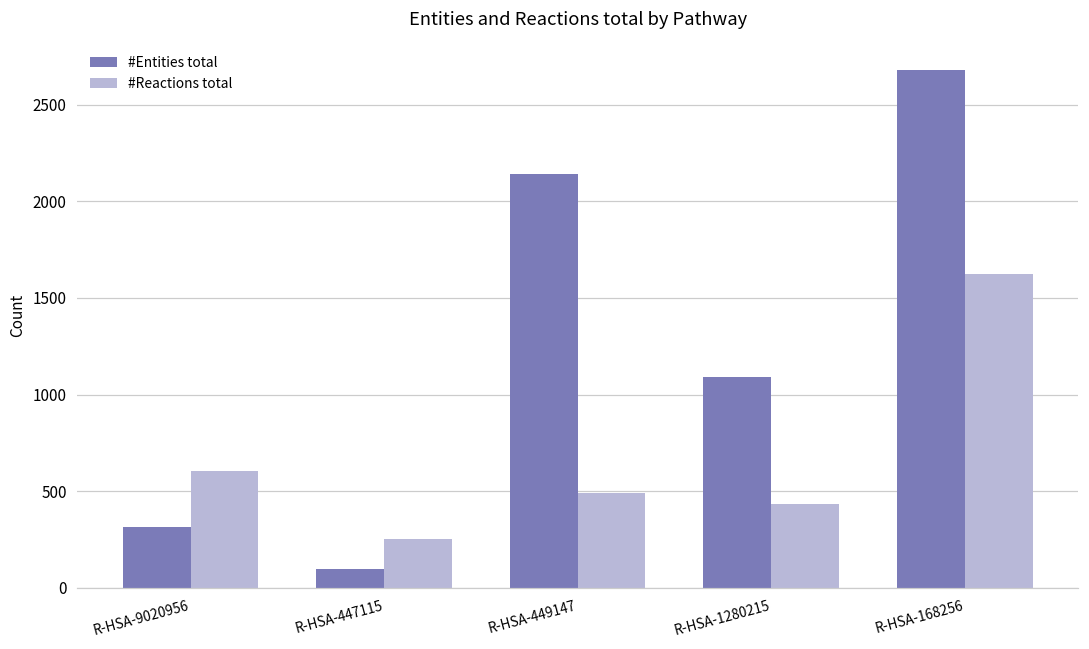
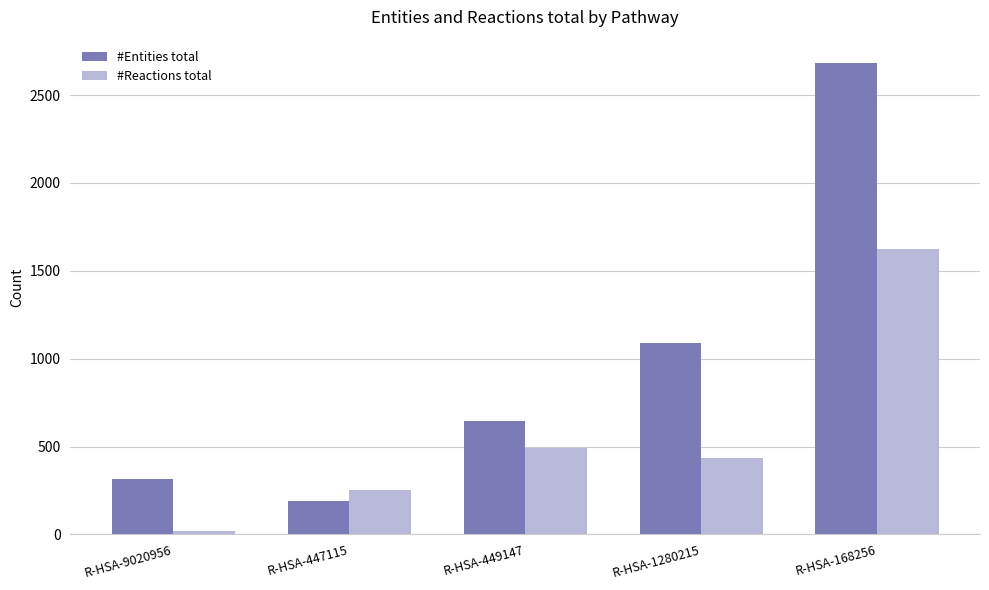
#Reactions total, R-HSA-9020956: 600 -> 20
#Entities total, R-HSA-447115: 100 -> 190
#Entities total, R-HSA-449147: 2140 -> 640
